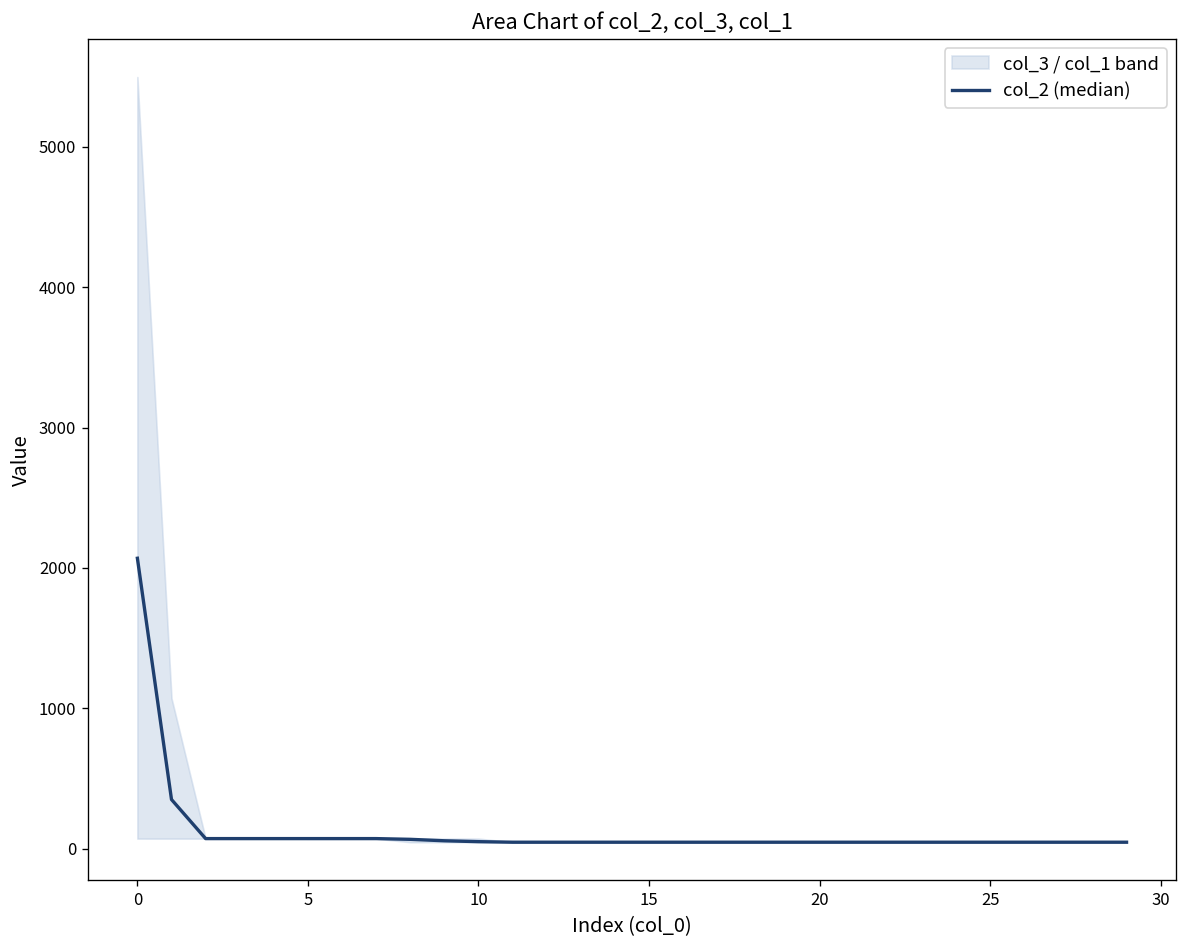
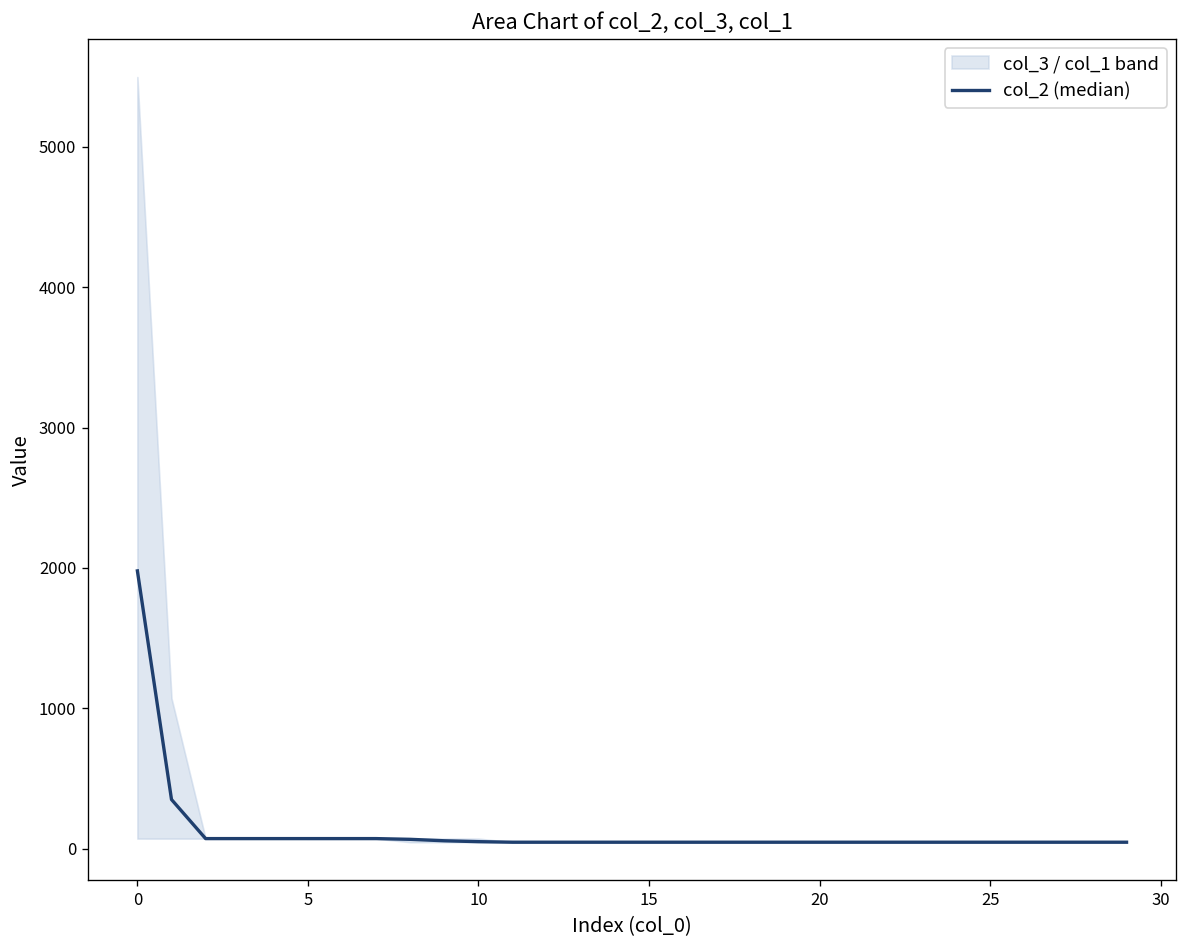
col_2 (median), 0: 2070 -> 1980
